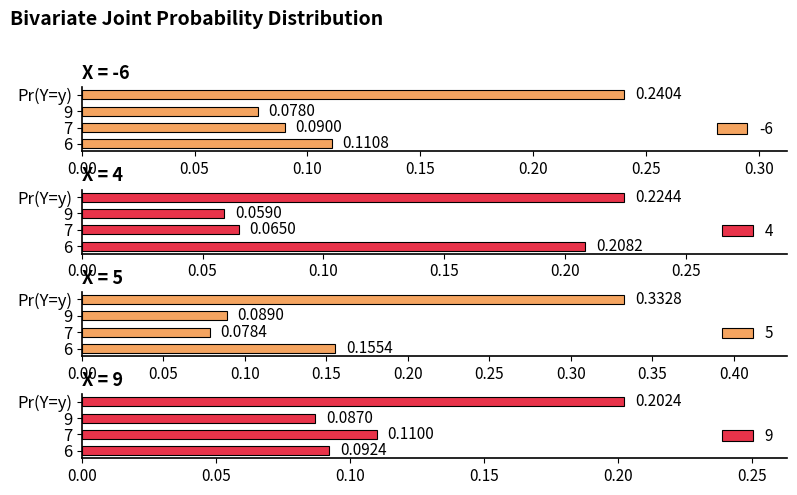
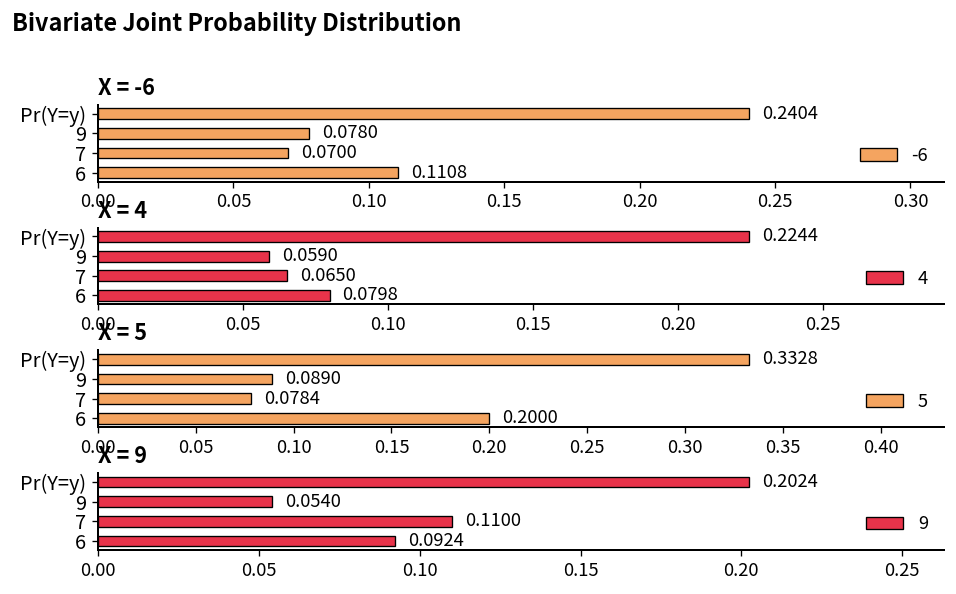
X = -6, 7: 0.0900 -> 0.0700
X = 4, 6: 0.2082 -> 0.0798
X = 5, 6: 0.1554 -> 0.2000
X = 9, 9: 0.0870 -> 0.0540
